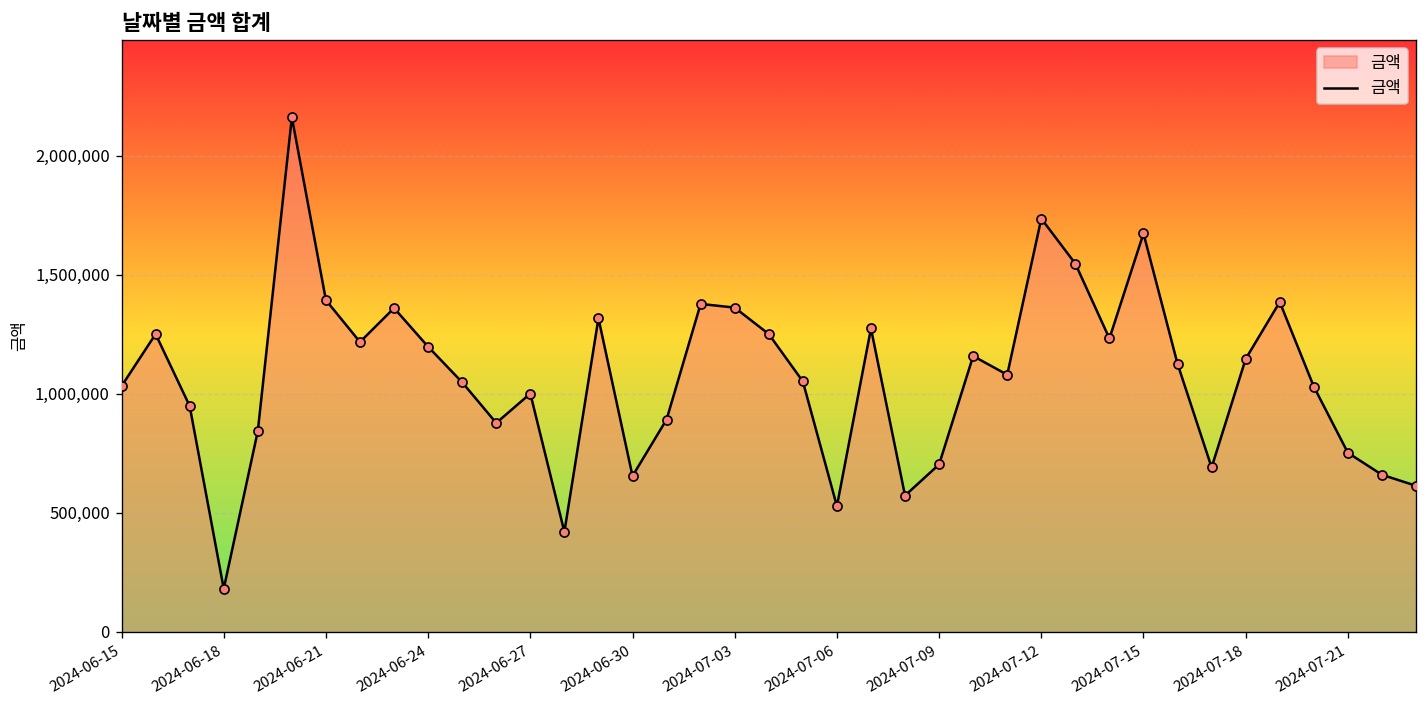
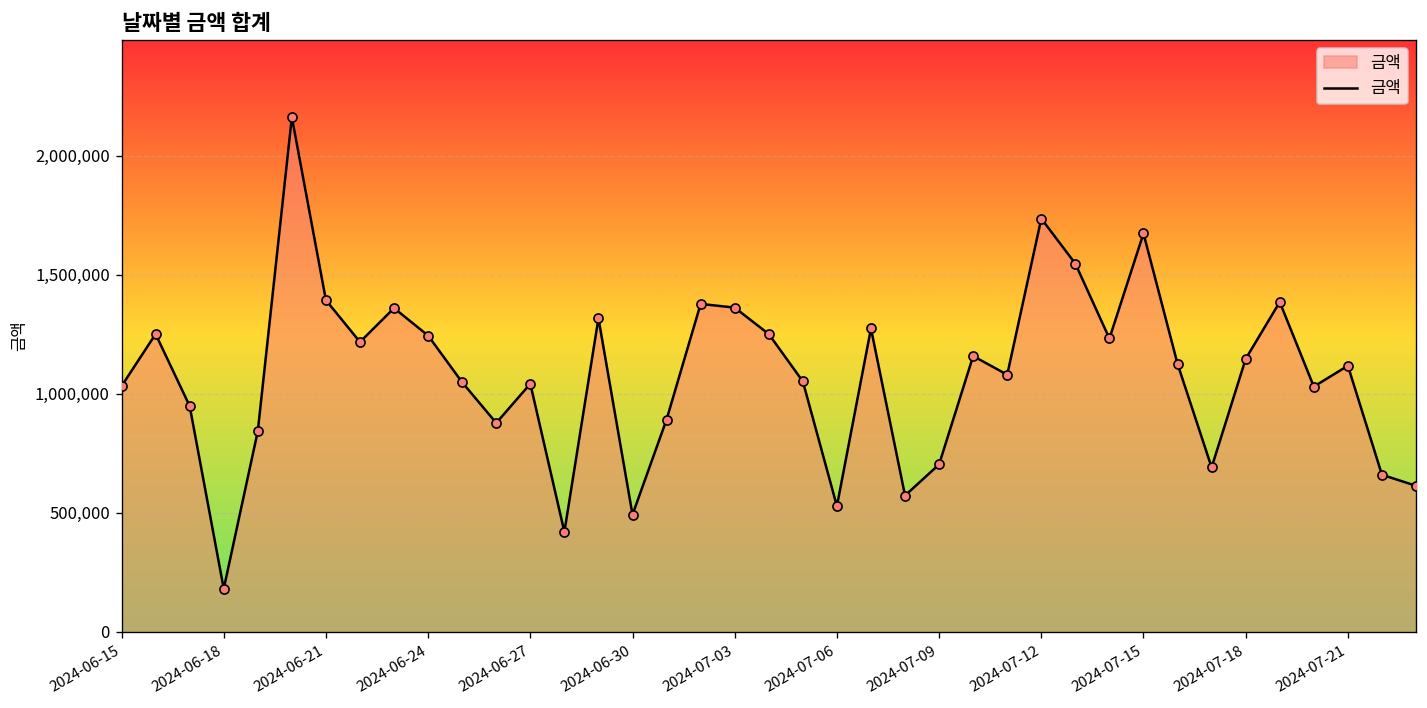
2024-06-24: 1,200,000 -> 1,250,000
2024-06-27: 1,000,000 -> 1,040,000
2024-06-30: 660,000 -> 490,000
2024-07-21: 750,000 -> 1,120,000
